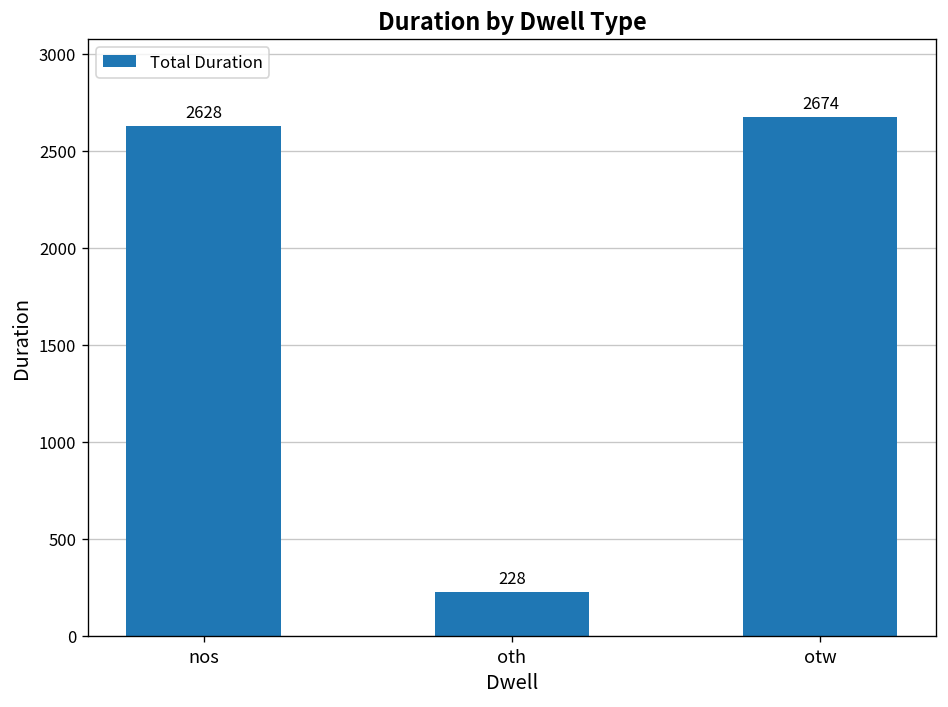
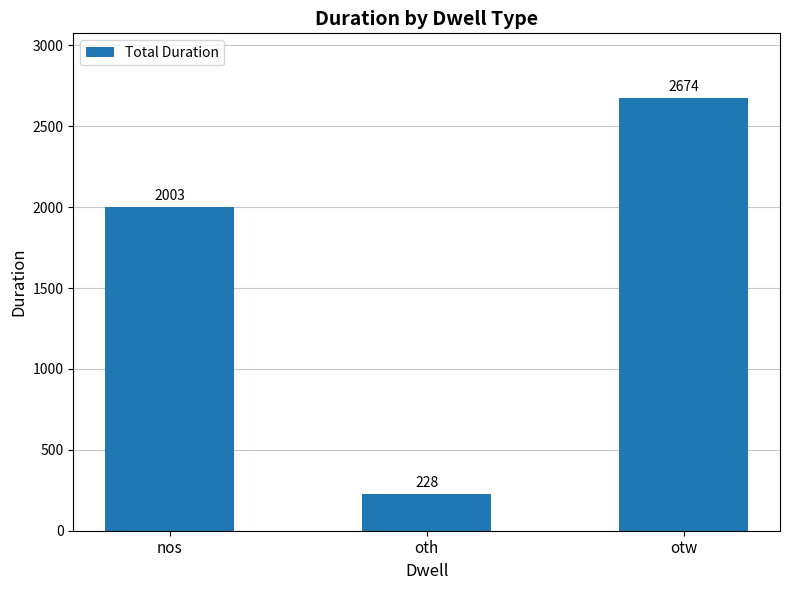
nos: 2628 -> 2003
